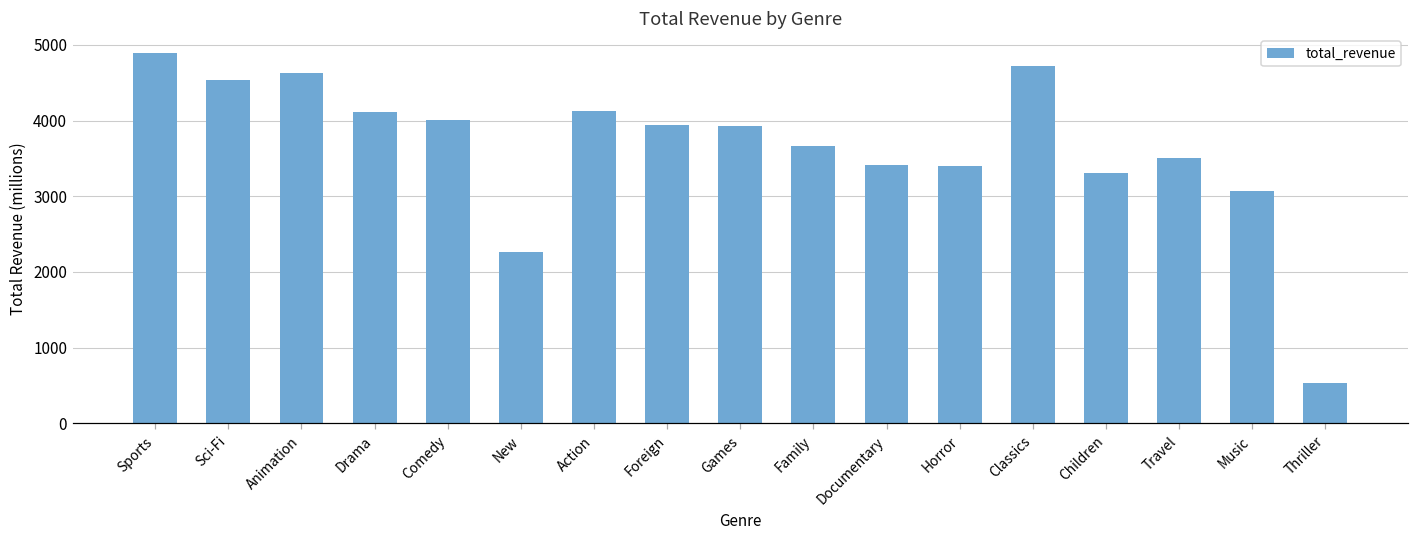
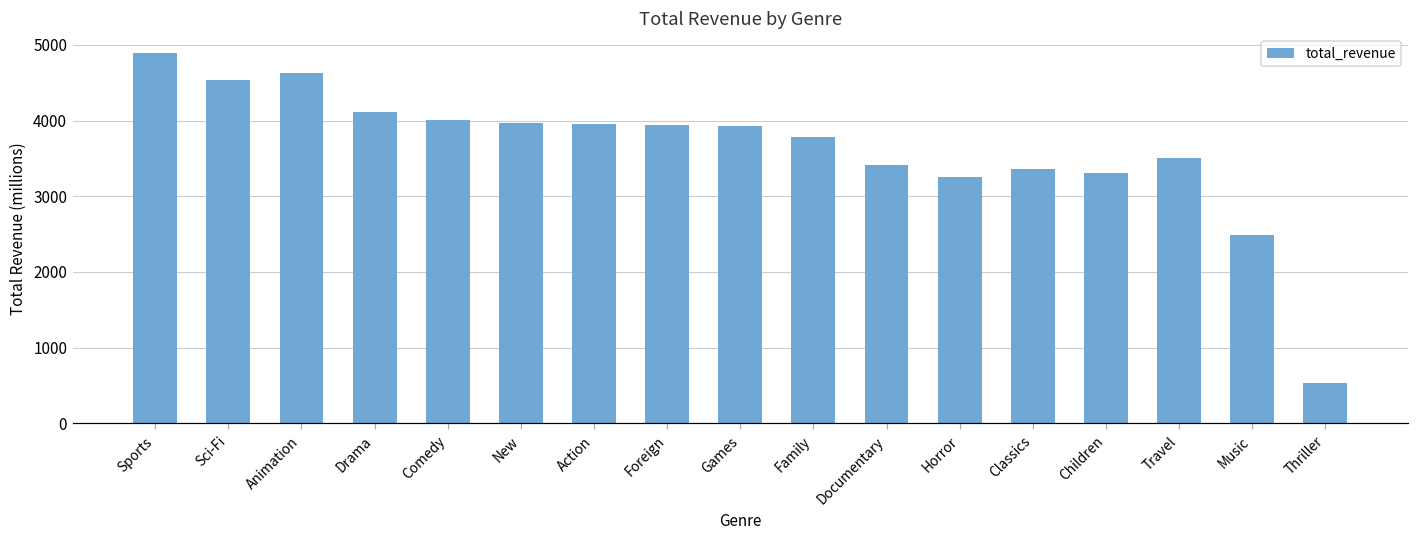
New: 2300 -> 4000
Action: 4100 -> 4000
Family: 3700 -> 3800
Horror: 3400 -> 3300
Classics: 4700 -> 3400
Music: 3100 -> 2500
